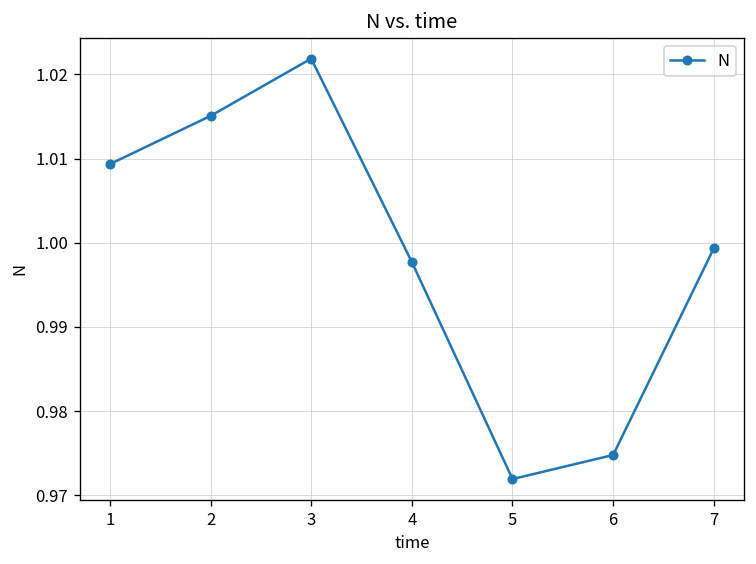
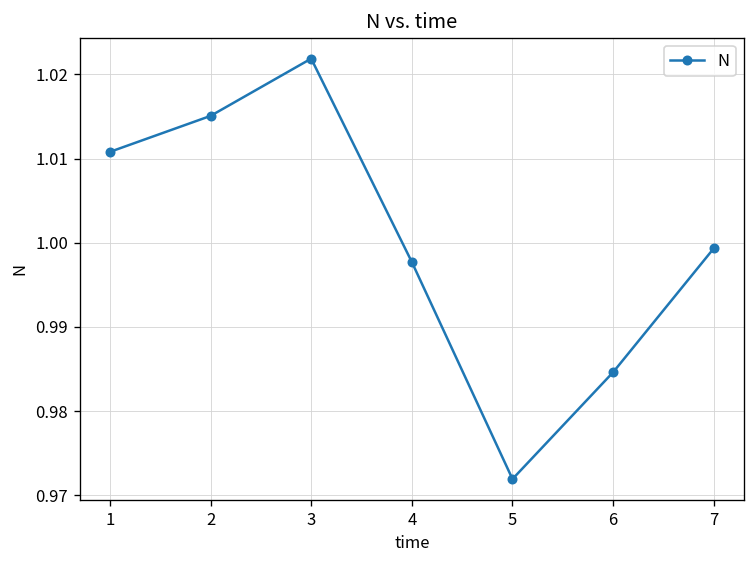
1: 1.009 -> 1.011
6: 0.975 -> 0.985
